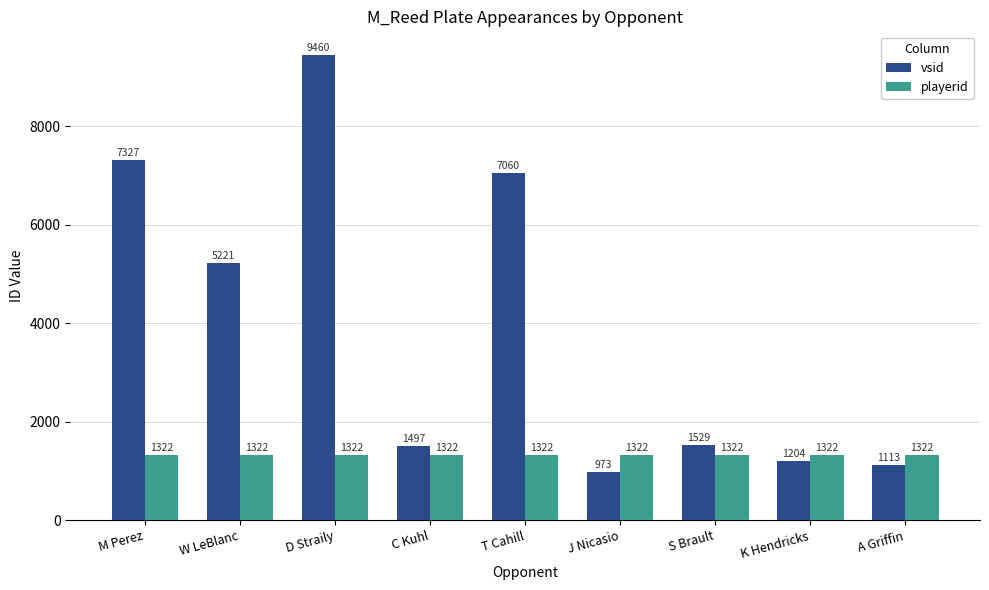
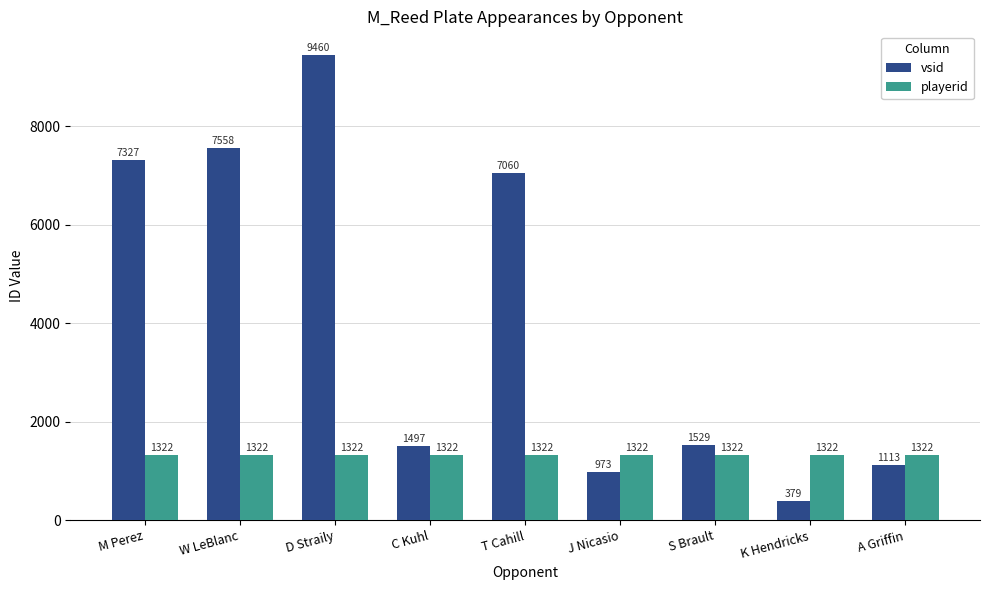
vsid, W LeBlanc: 5221 -> 7558
vsid, K Hendricks: 1204 -> 379
